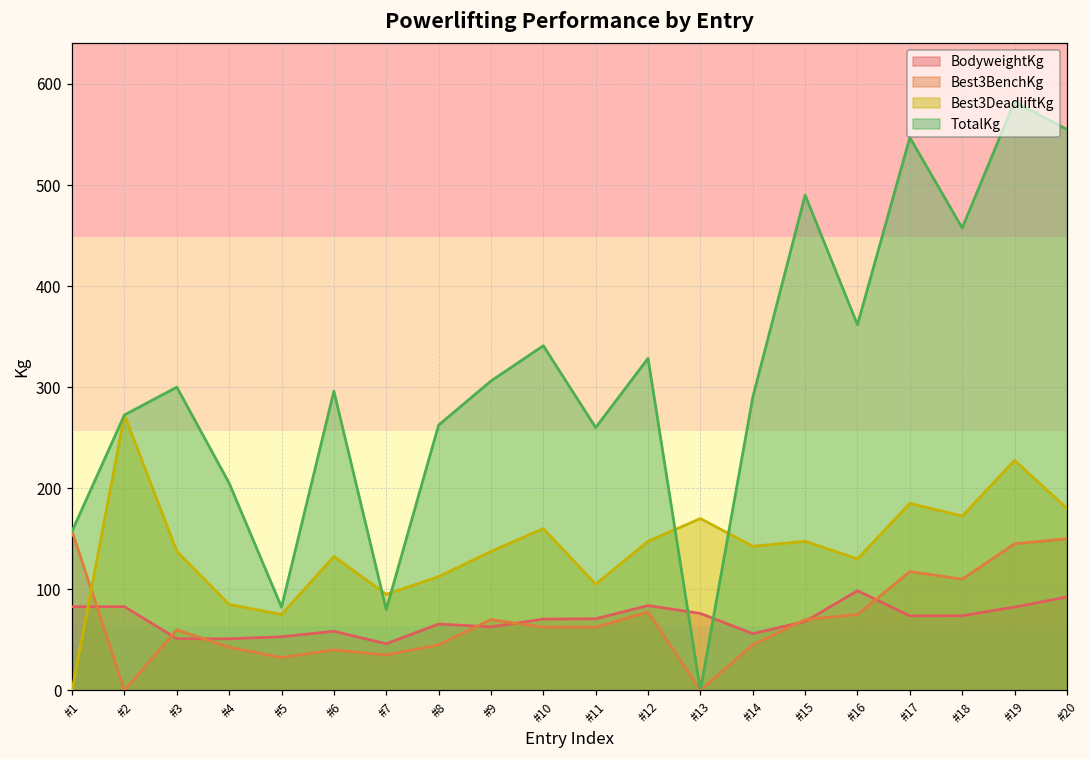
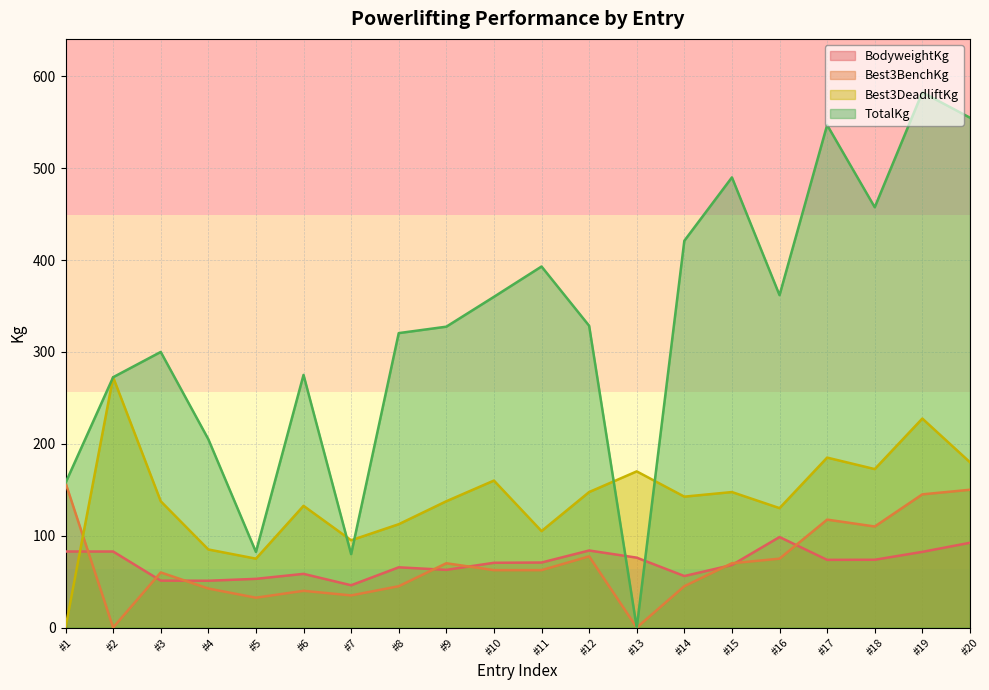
TotalKg, #6: 300 -> 280
TotalKg, #8: 260 -> 320
TotalKg, #9: 310 -> 330
TotalKg, #10: 340 -> 360
TotalKg, #11: 260 -> 390
TotalKg, #14: 290 -> 420
